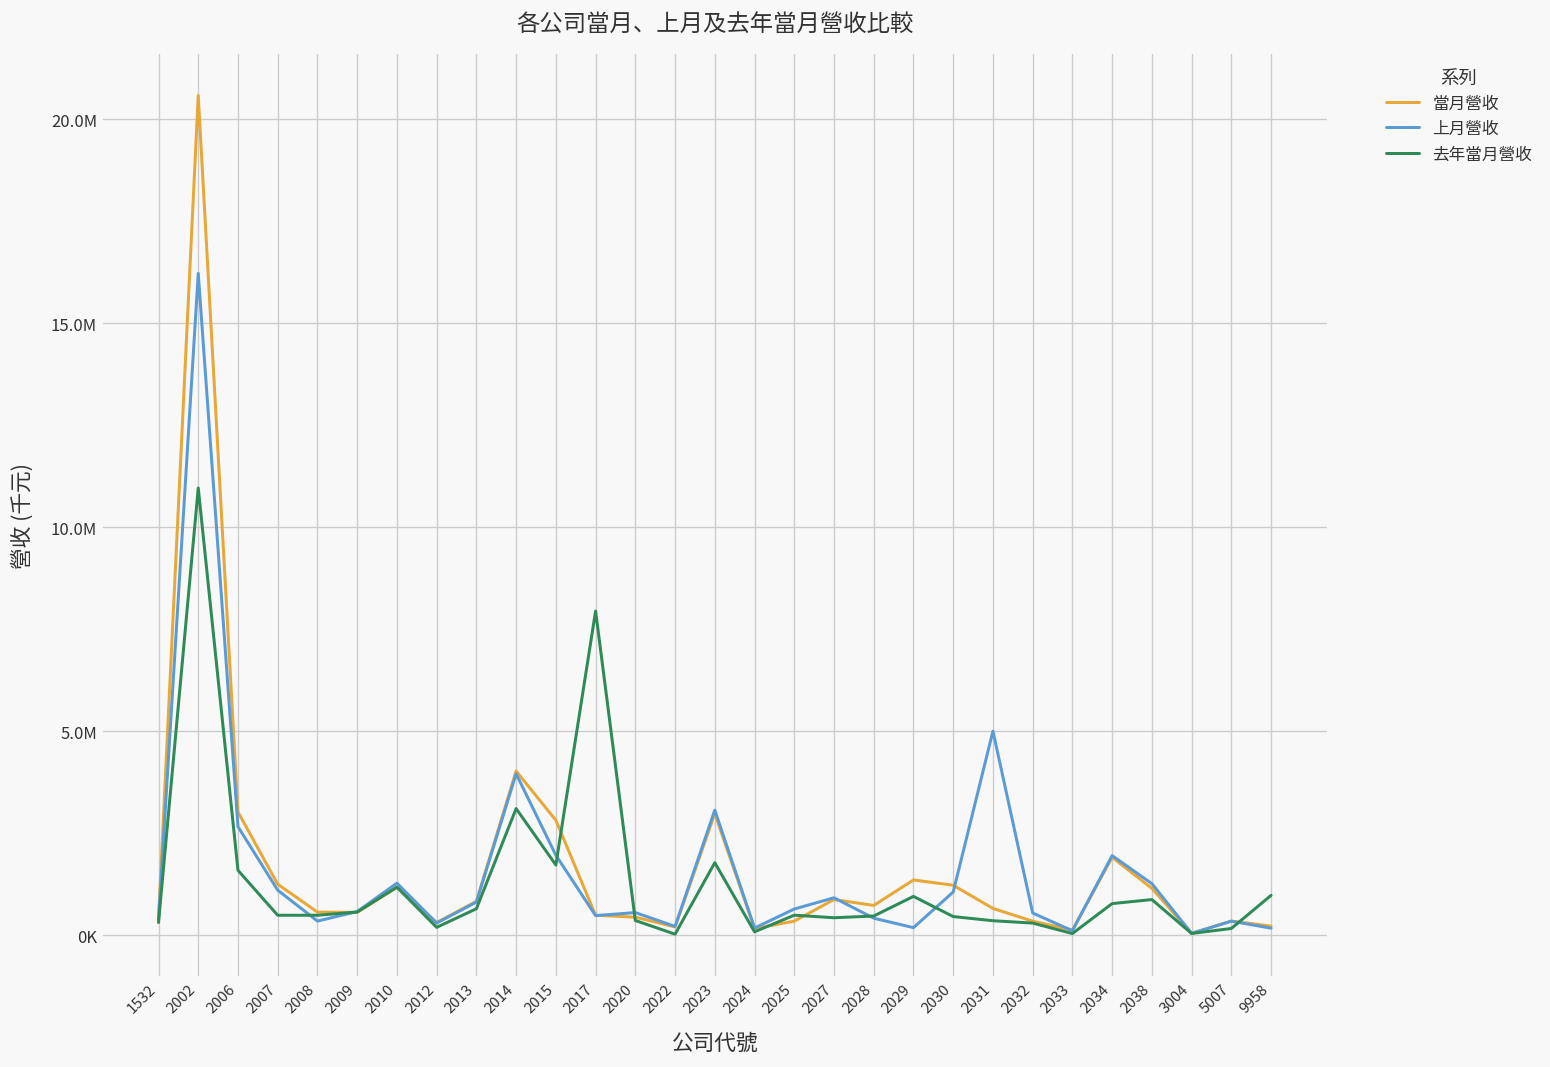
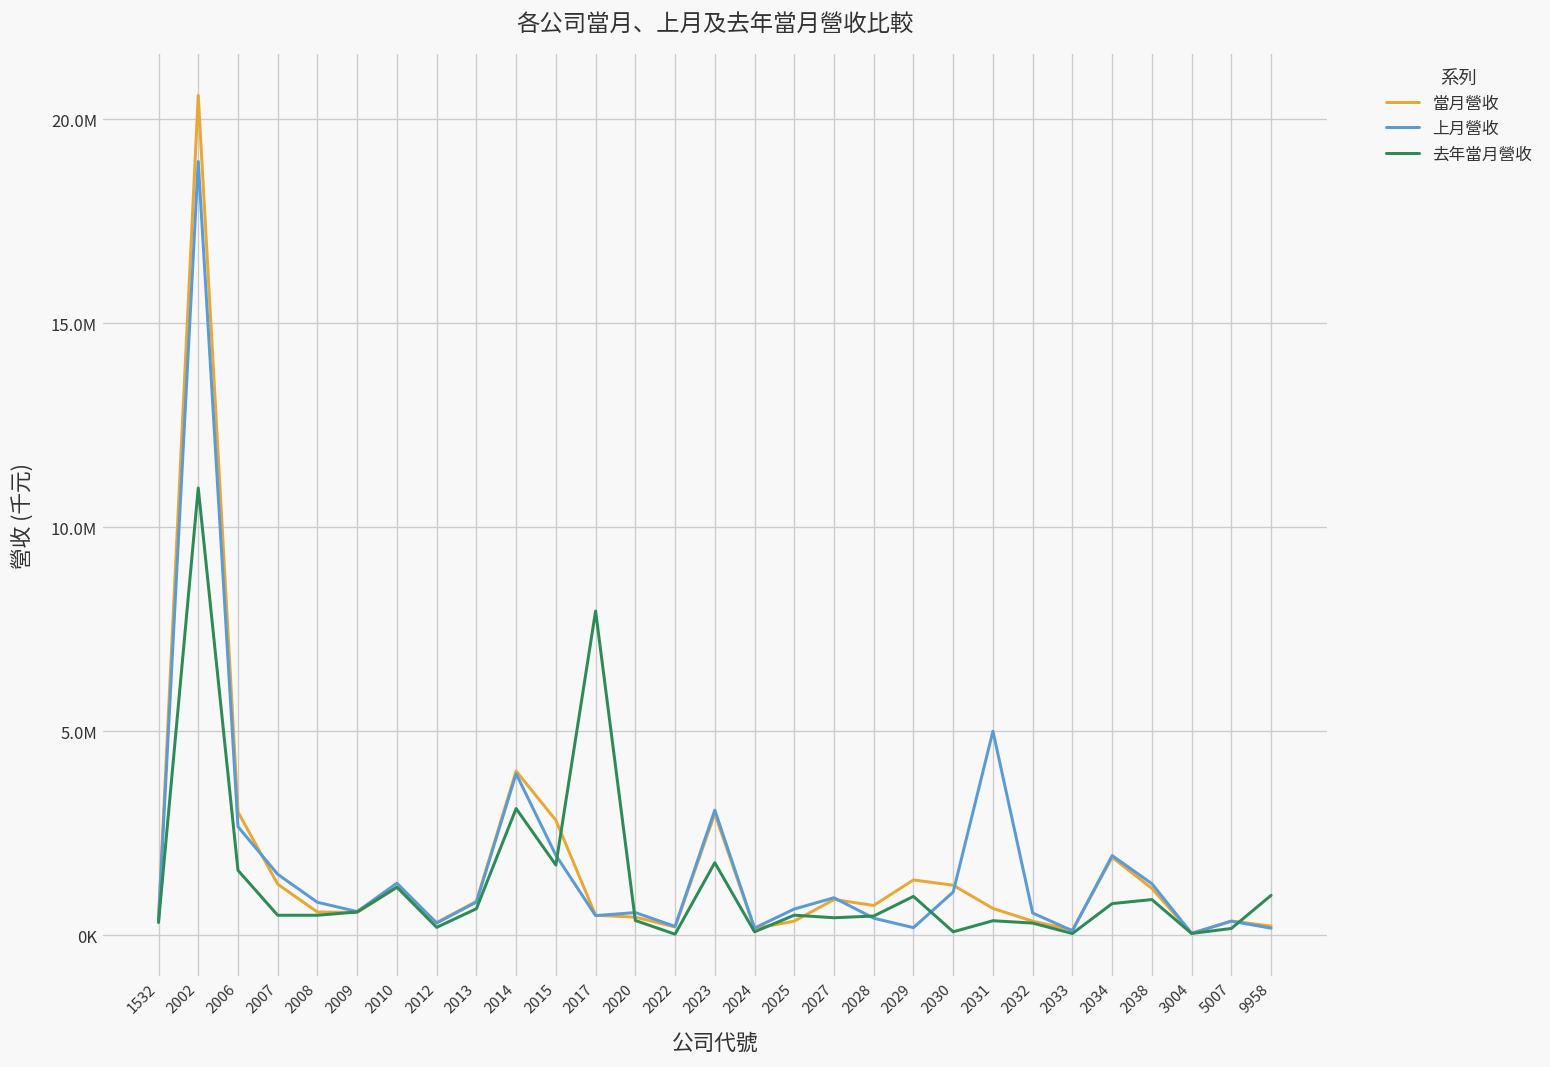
上月營收, 2002: 16200000 -> 19000000
上月營收, 2007: 1100000 -> 1500000
上月營收, 2008: 300000 -> 800000
去年當月營收, 2030: 500000 -> 100000
